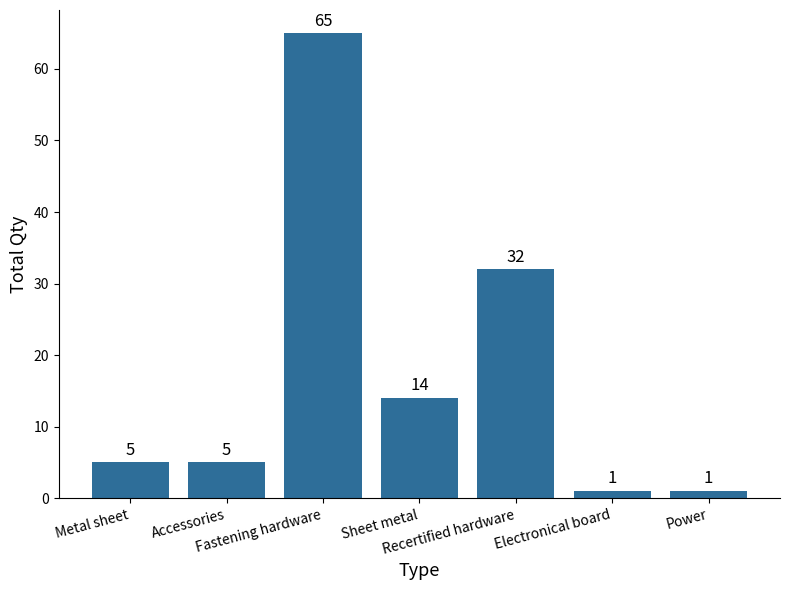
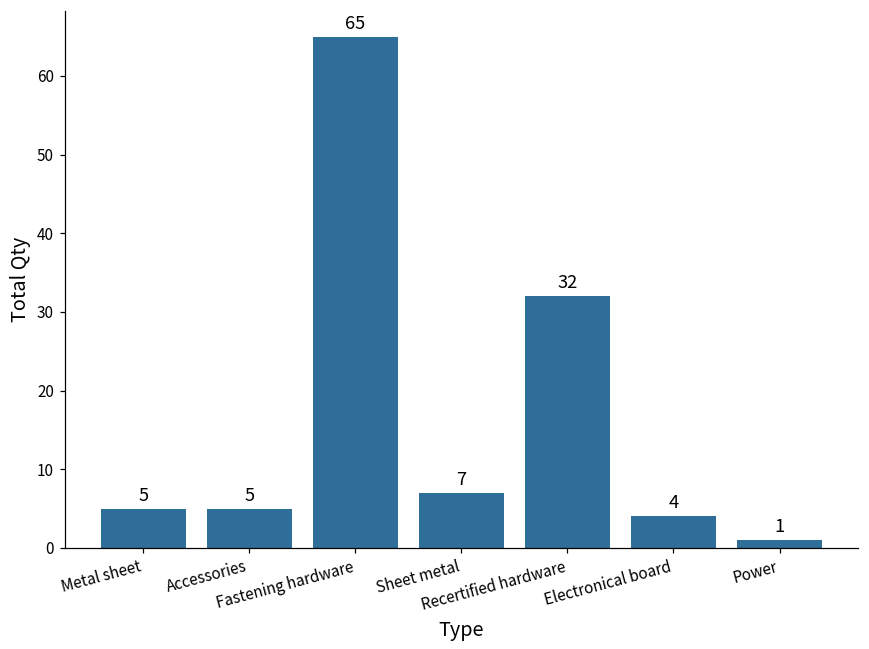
Sheet metal: 14 -> 7
Electronical board: 1 -> 4
